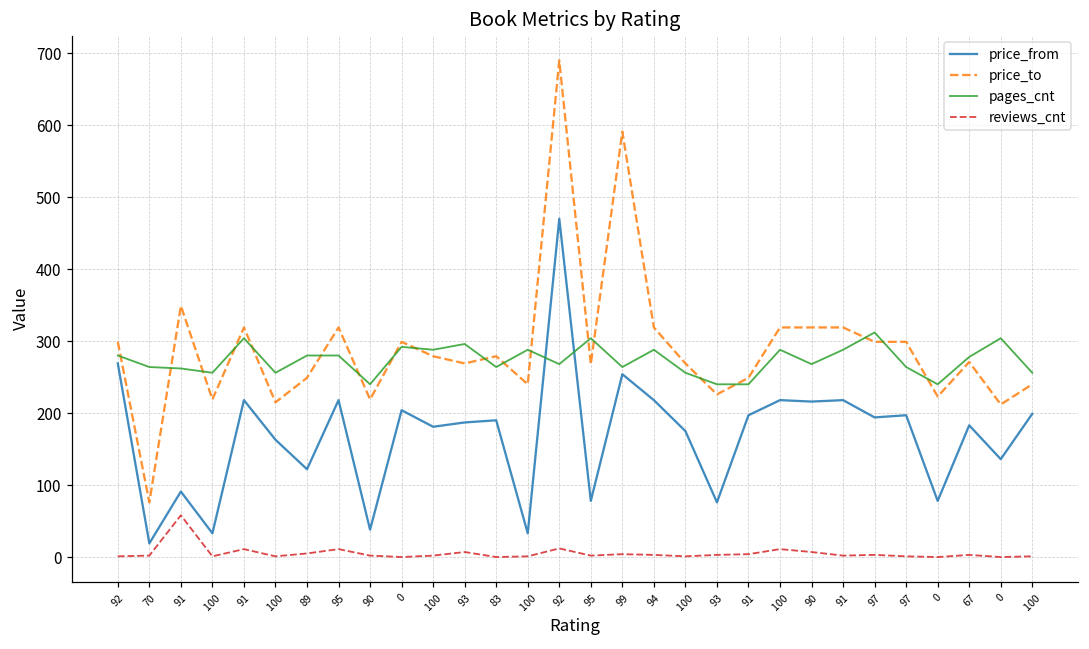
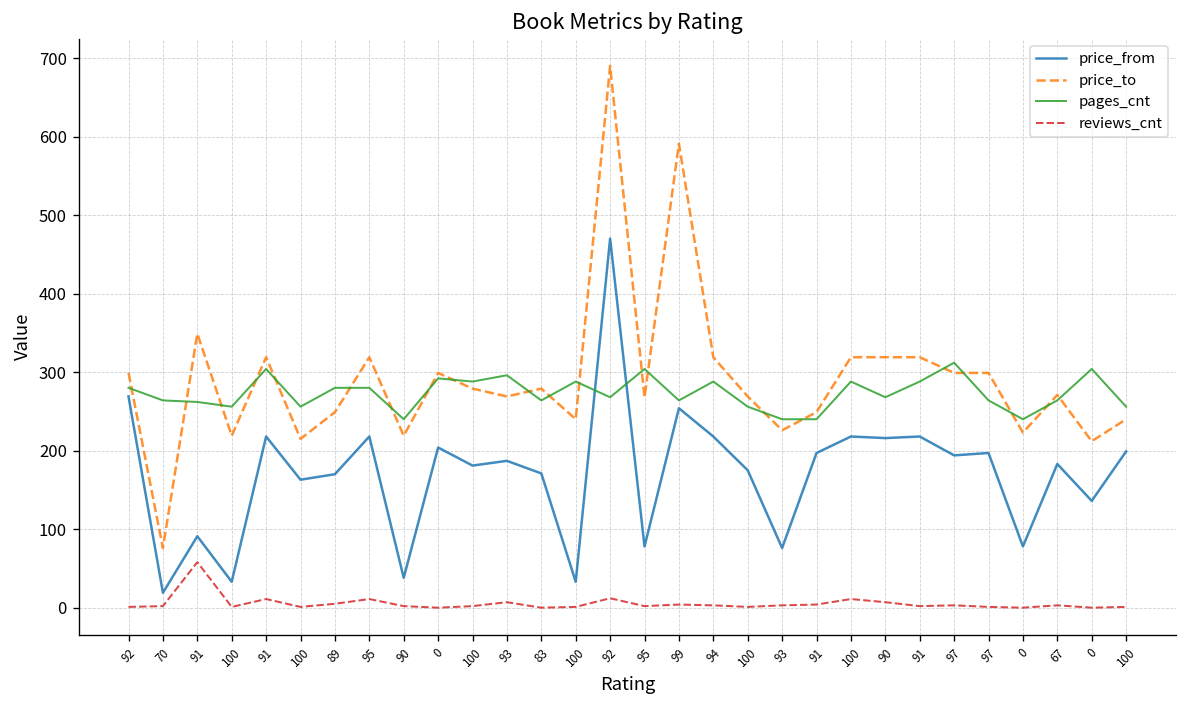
price_from, 89: 120 -> 170
price_from, 83: 190 -> 170
pages_cnt, 67: 280 -> 260
